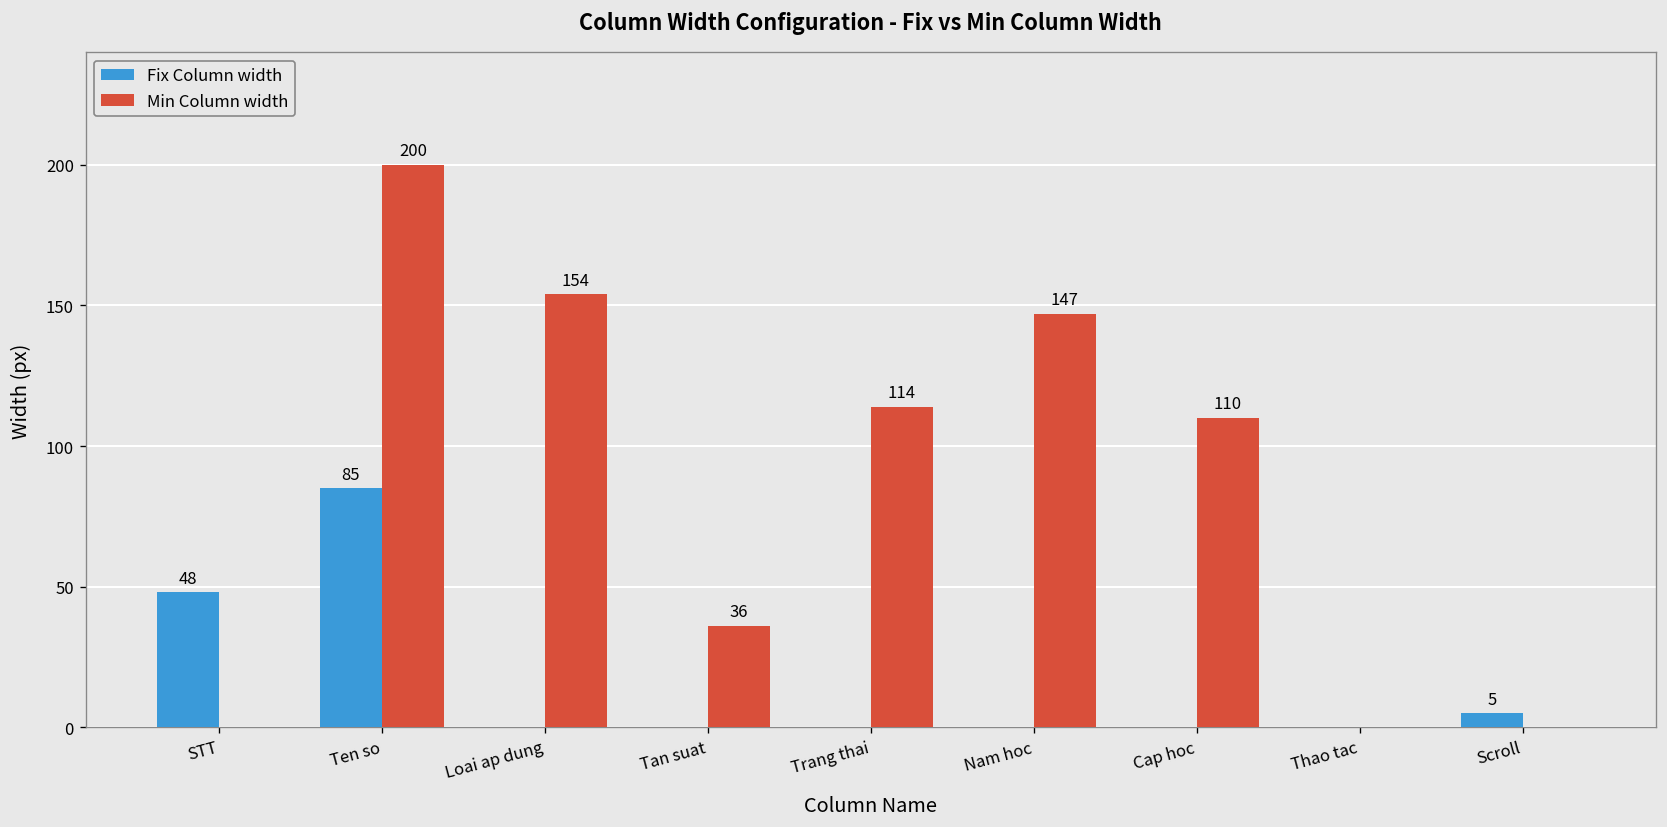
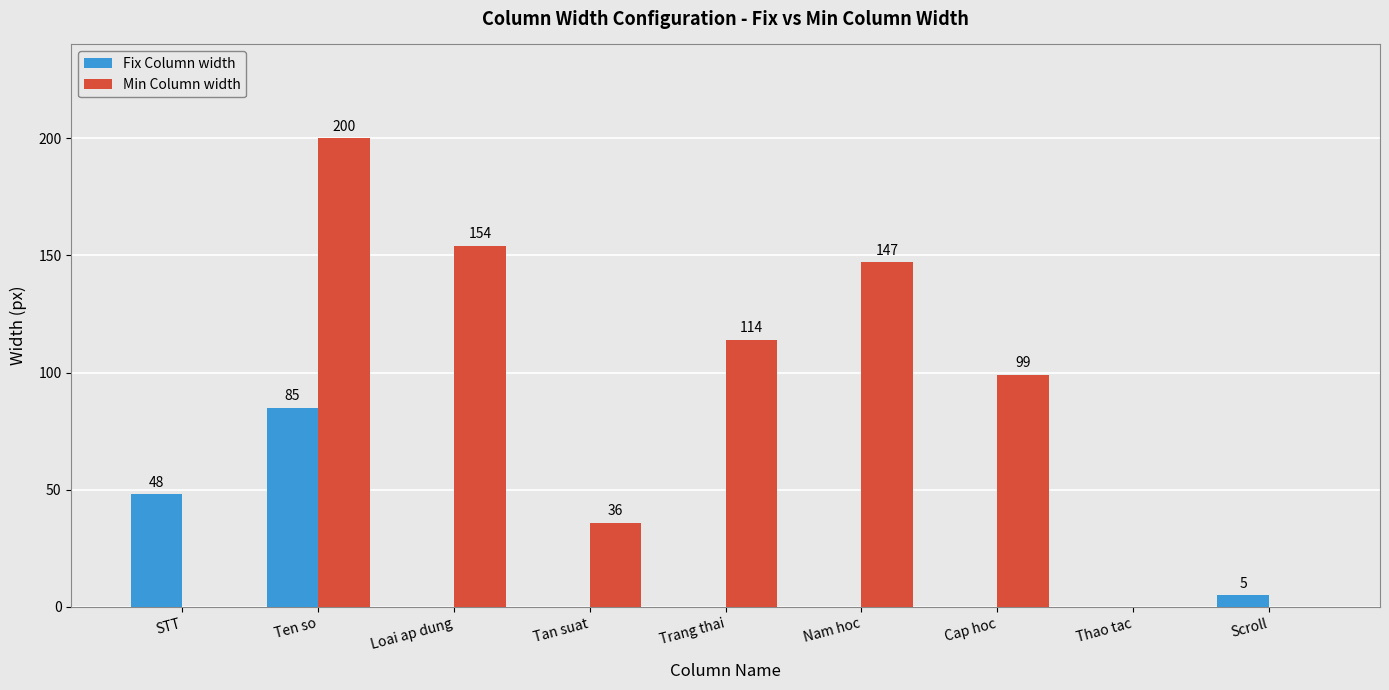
Min Column width, Cap hoc: 110 -> 99
